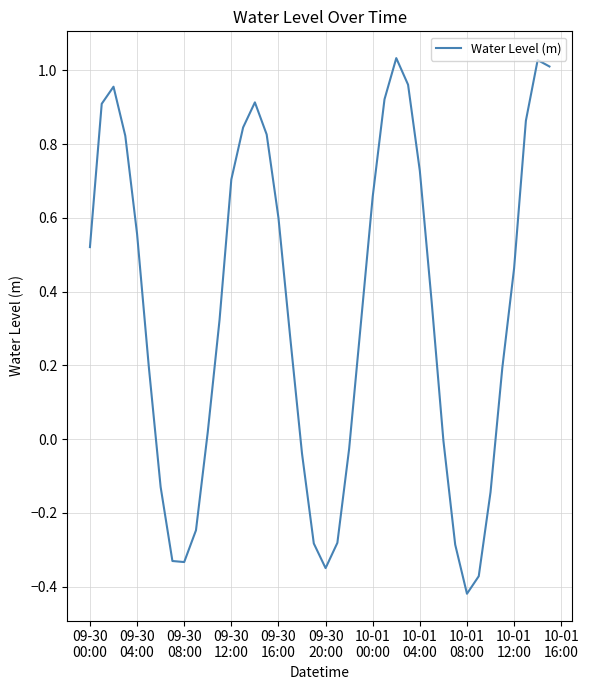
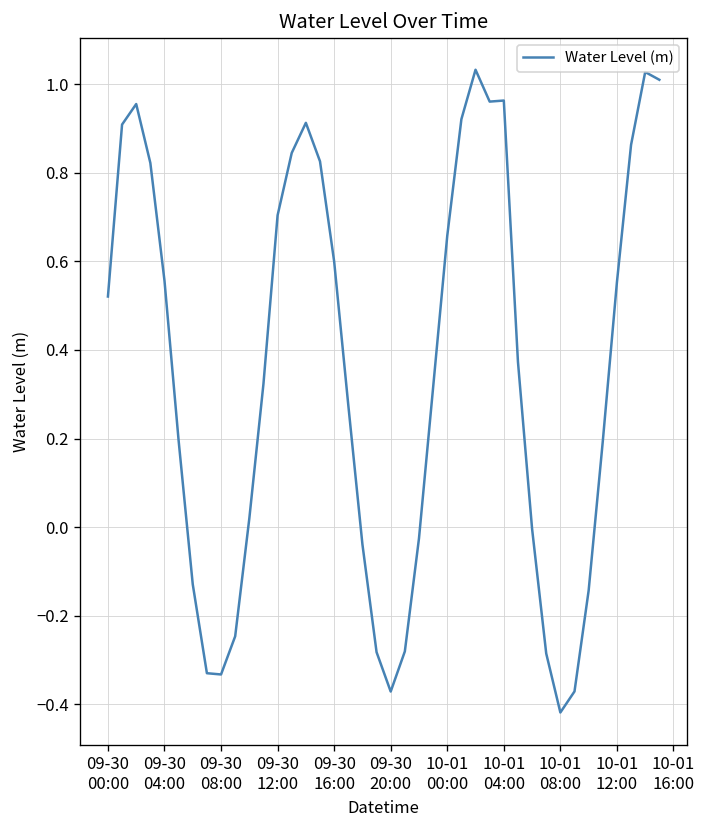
09-30 20:00: -0.35 -> -0.37
10-01 04:00: 0.73 -> 0.96
10-01 12:00: 0.46 -> 0.55
